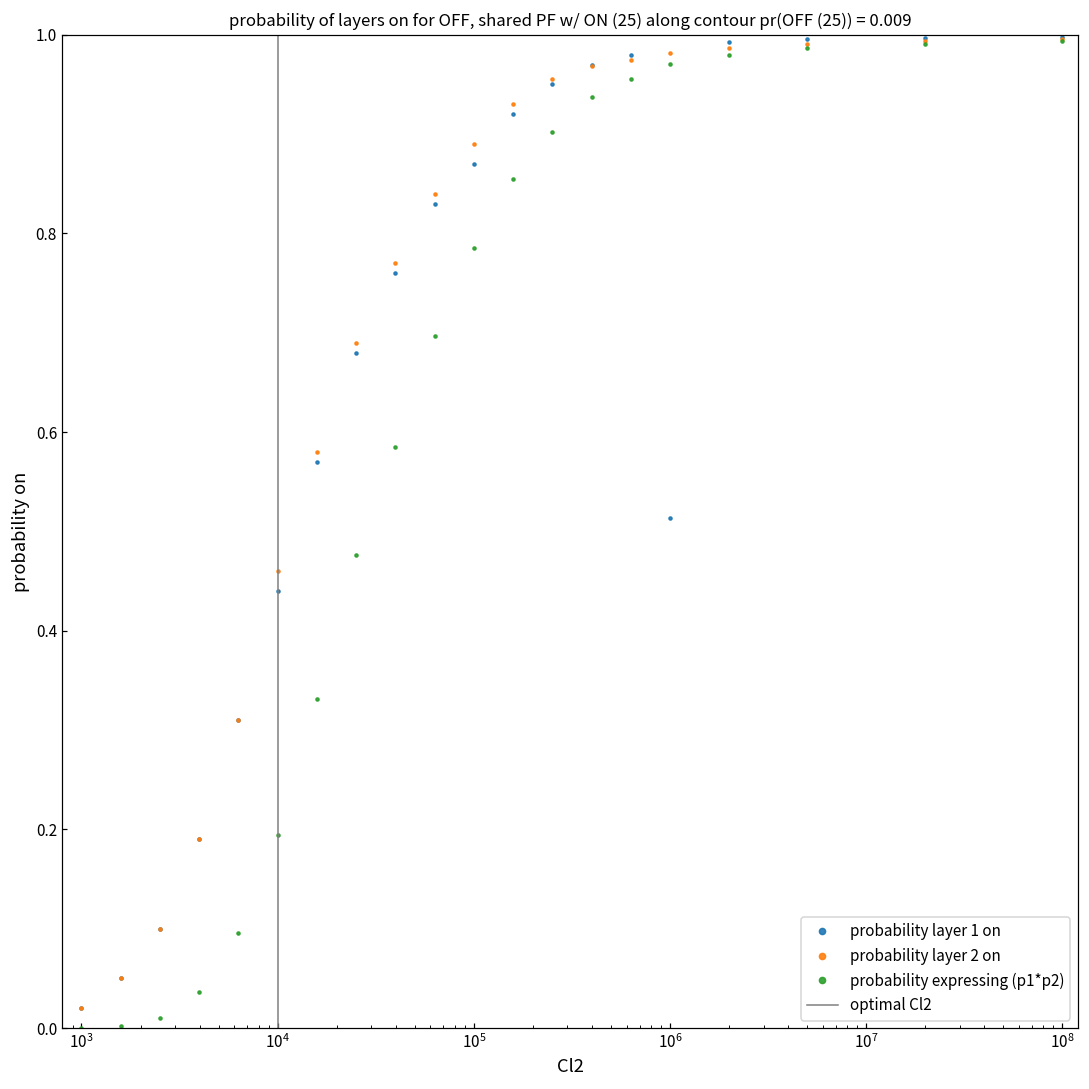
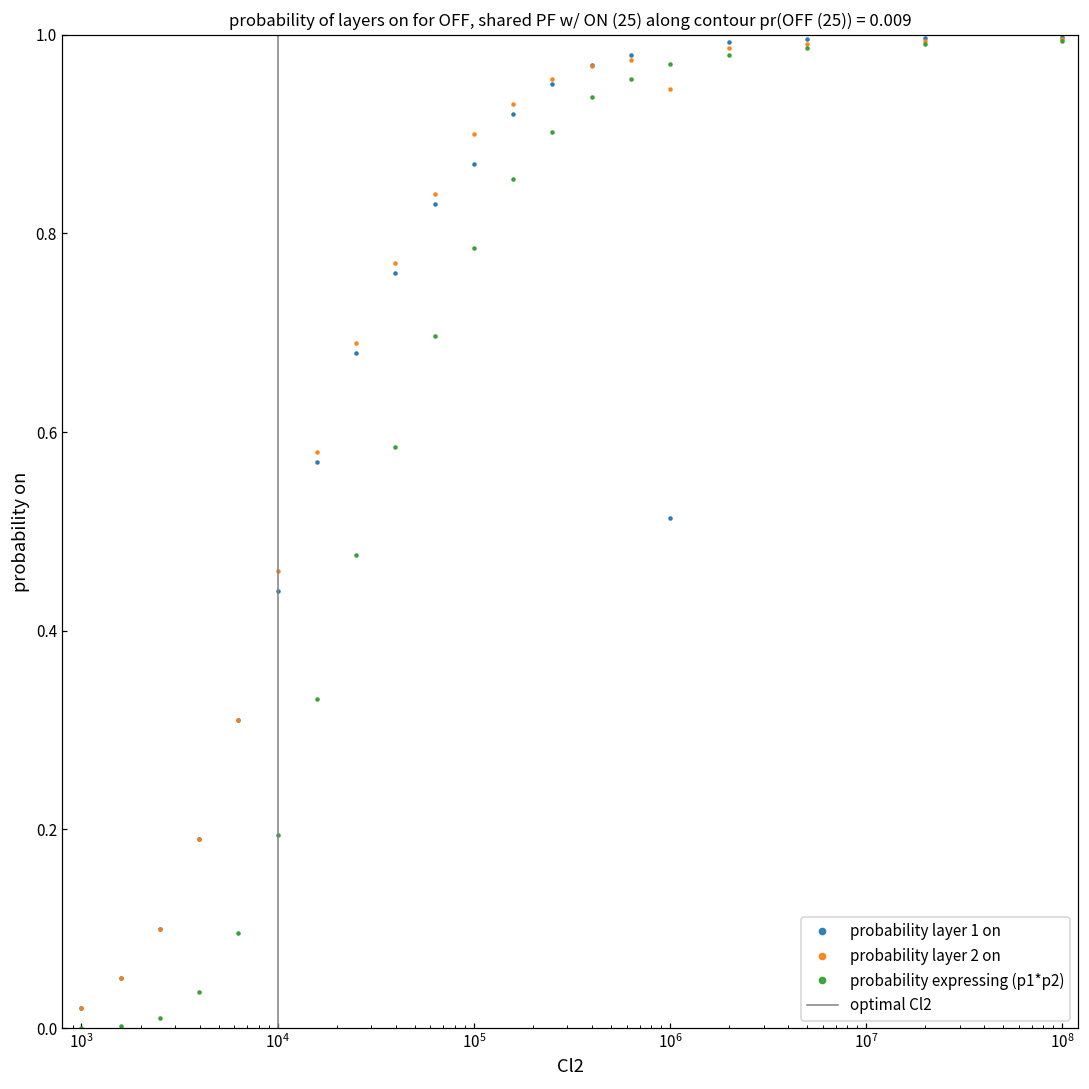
probability layer 2 on, 10^5: 0.89 -> 0.90
probability layer 2 on, 10^6: 0.98 -> 0.95
